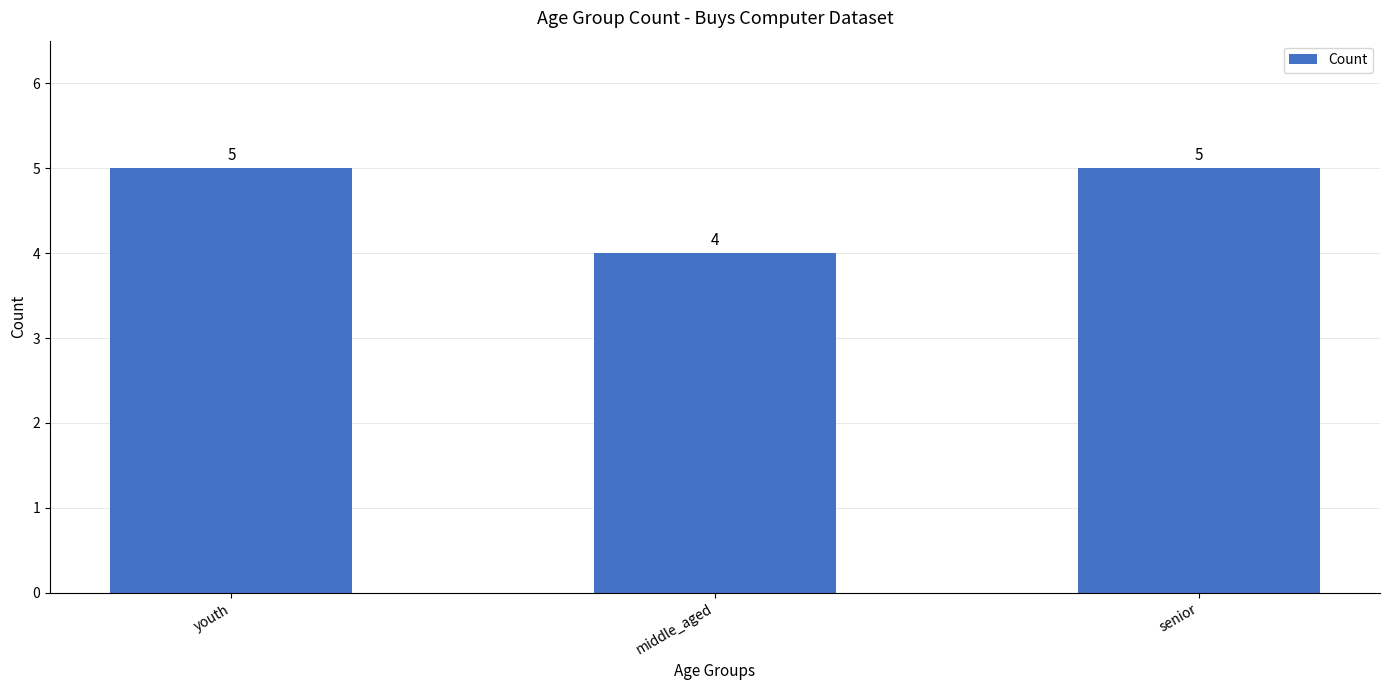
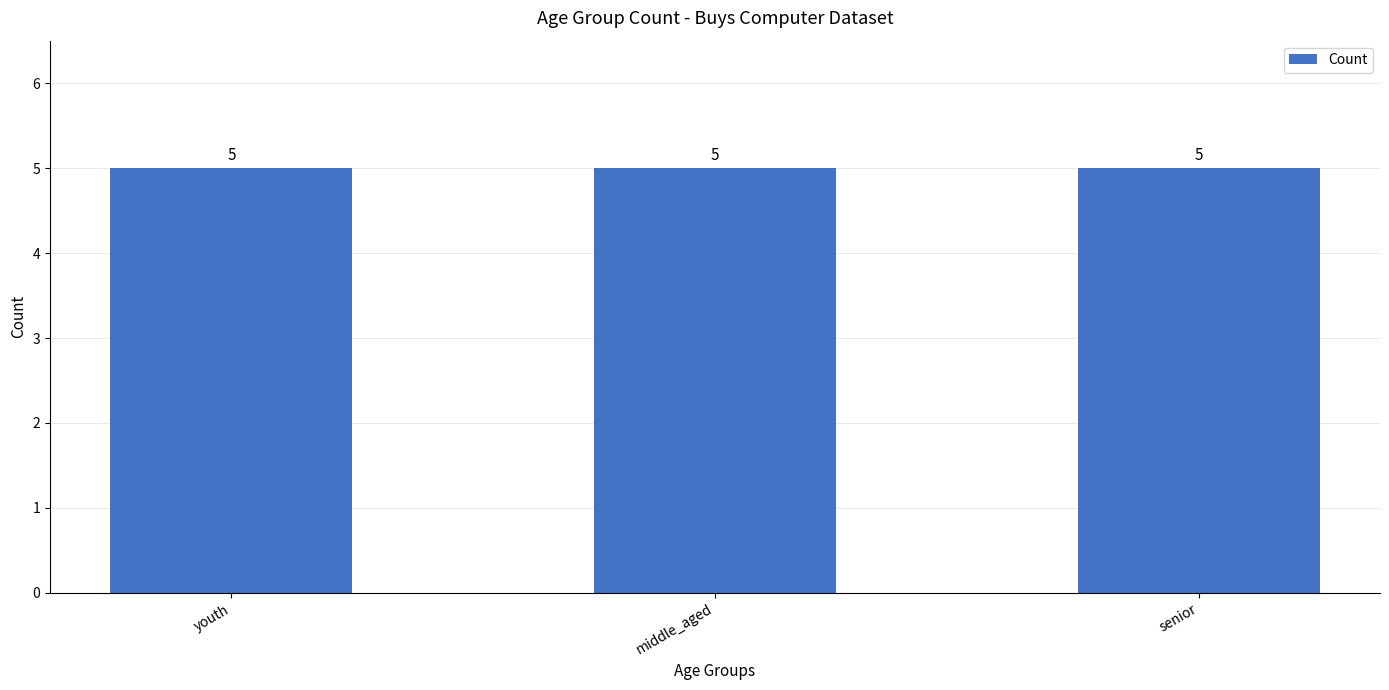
middle_aged: 4 -> 5
